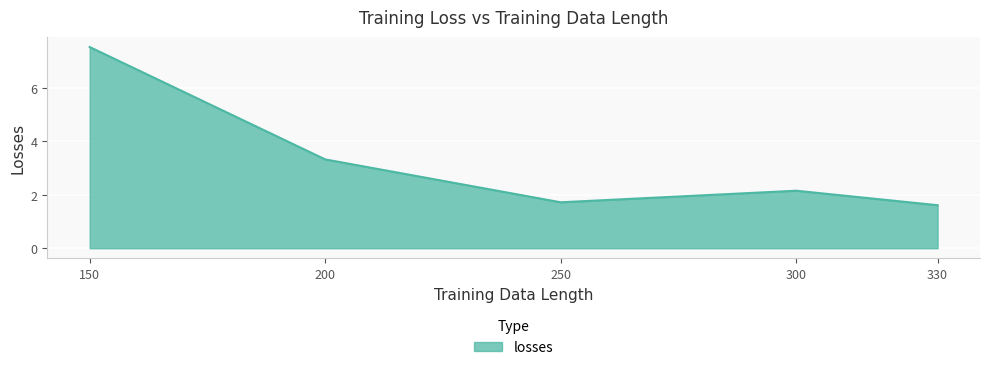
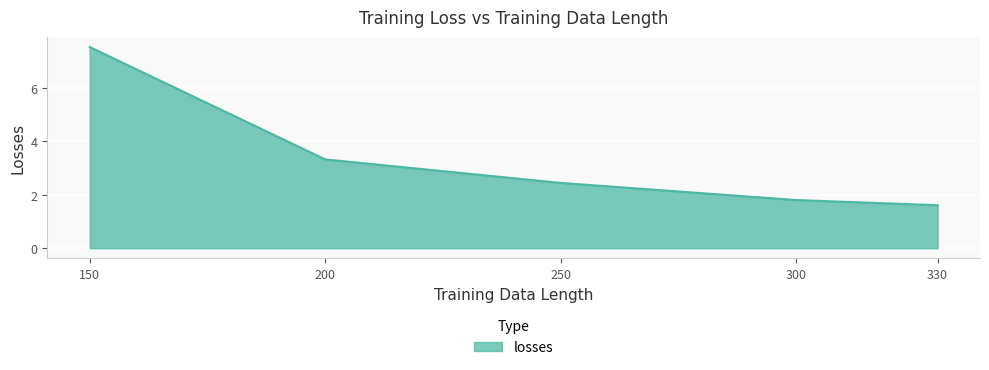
250: 1.7 -> 2.4
300: 2.2 -> 1.8
